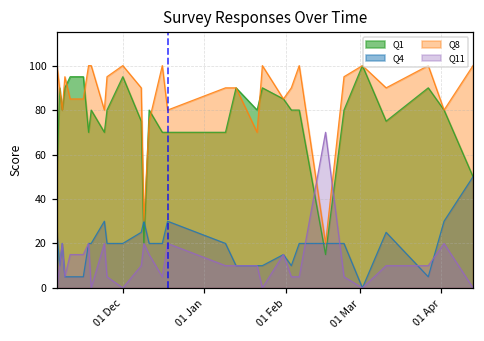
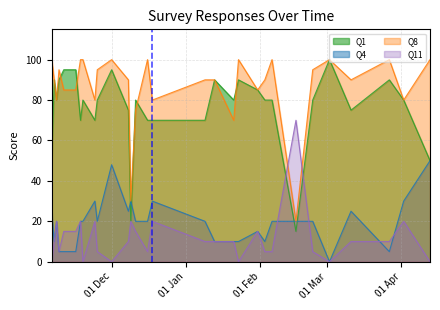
Q4, 01 Dec: 20 -> 48
